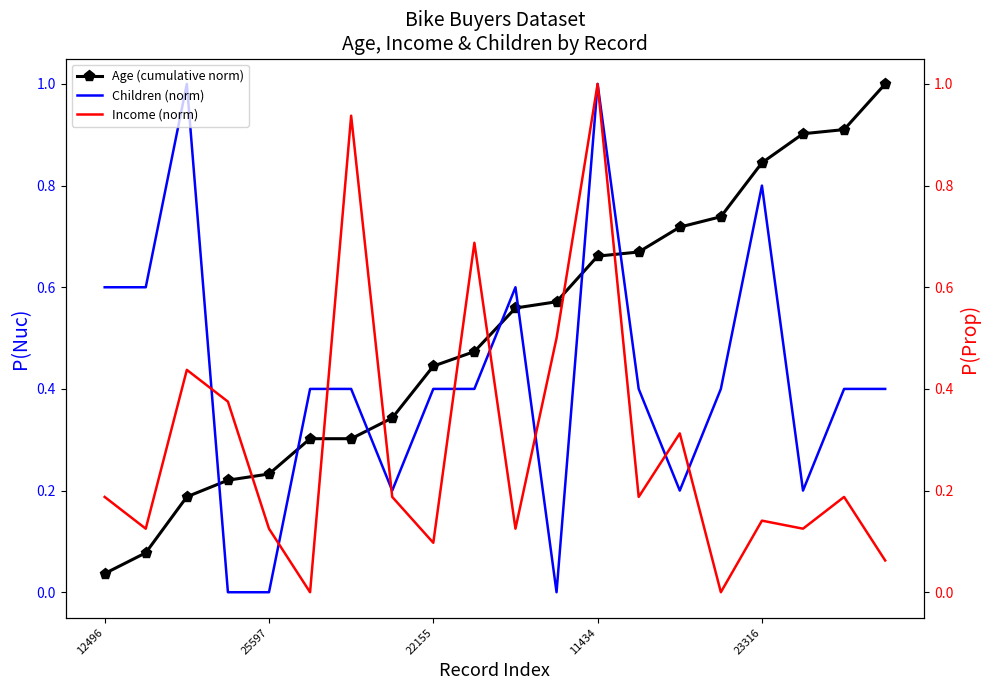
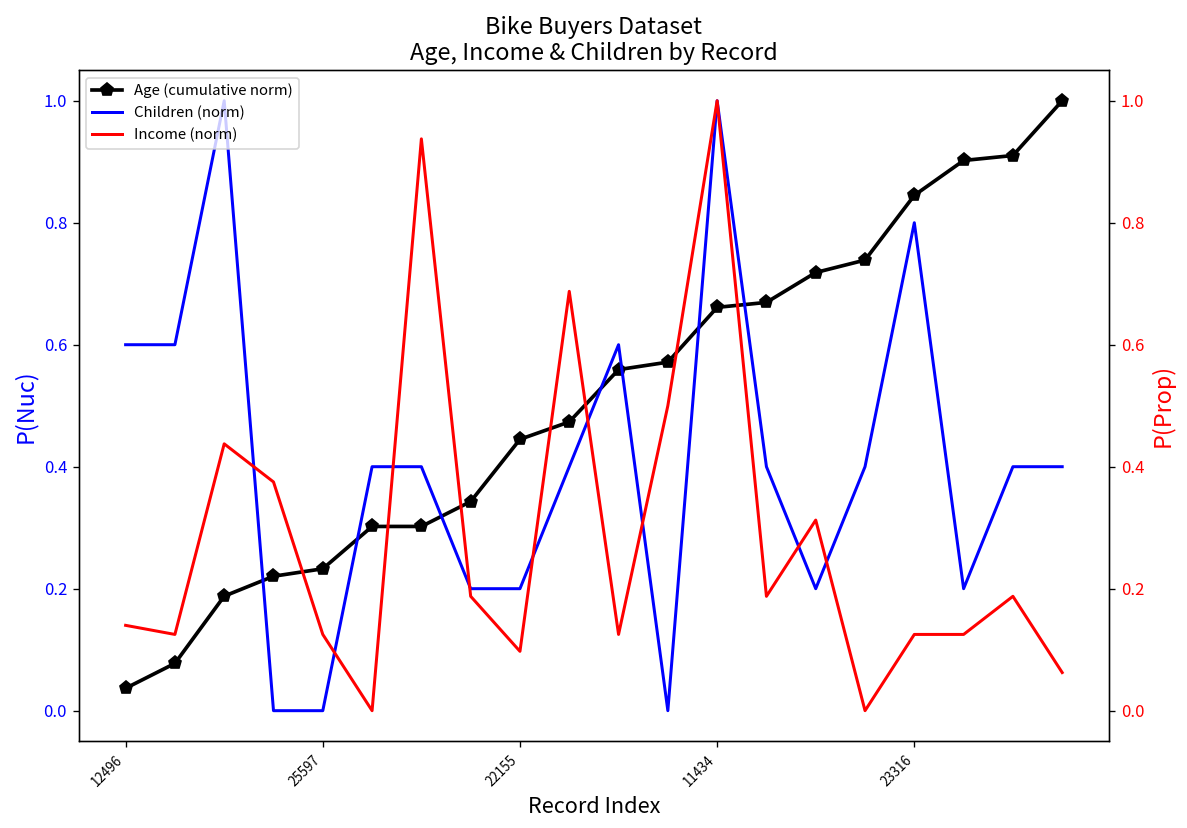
Children (norm), 22155: 0.40 -> 0.20
Income (norm), 12496: 0.19 -> 0.14
Income (norm), 23316: 0.14 -> 0.13
